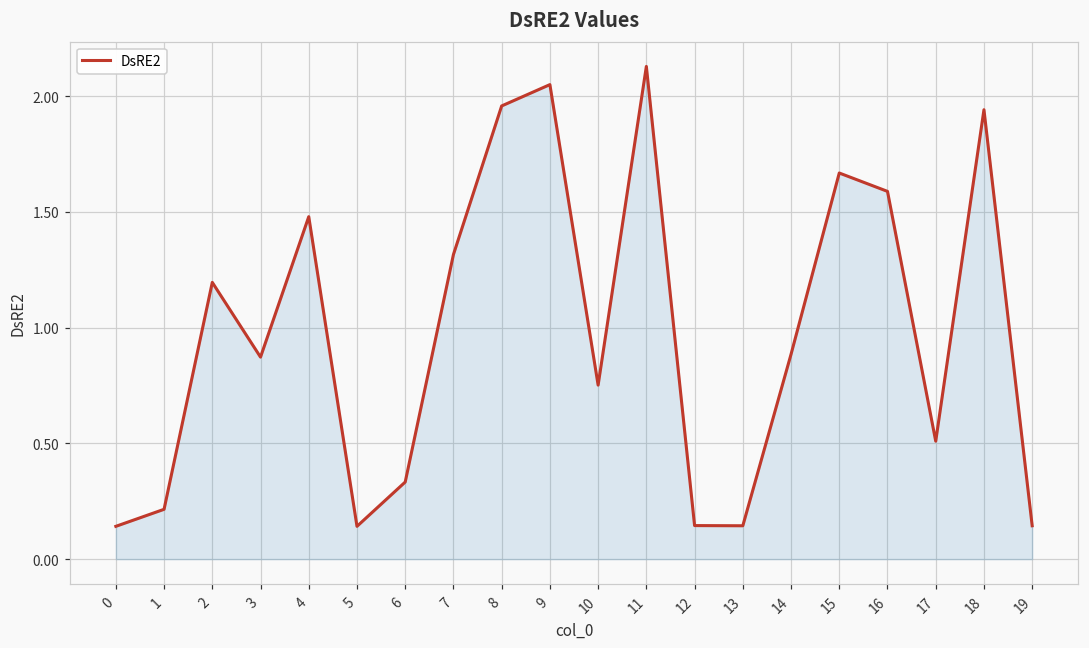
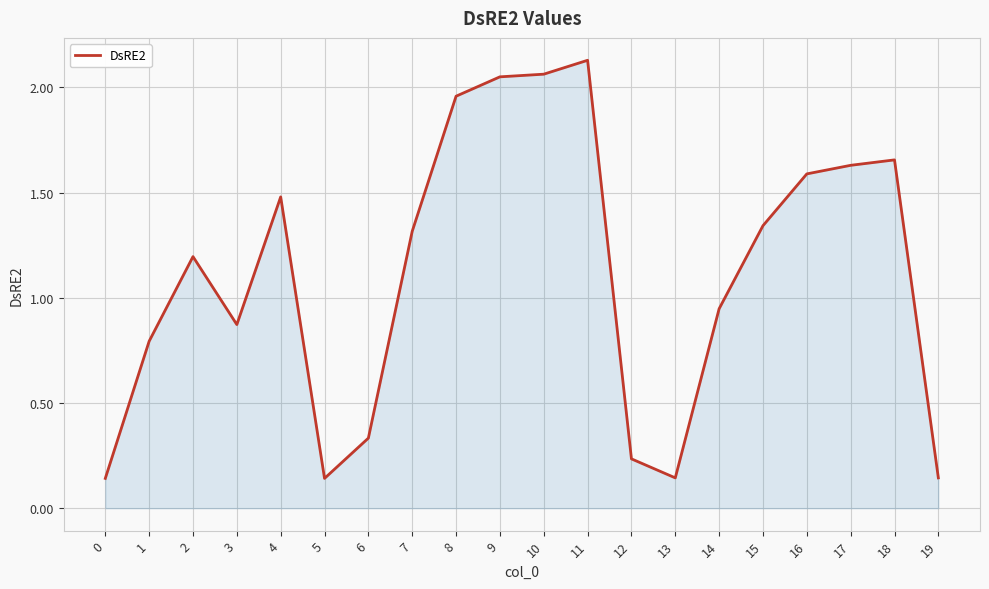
1: 0.22 -> 0.79
10: 0.75 -> 2.06
12: 0.15 -> 0.23
14: 0.89 -> 0.95
15: 1.67 -> 1.34
17: 0.51 -> 1.63
18: 1.94 -> 1.66
